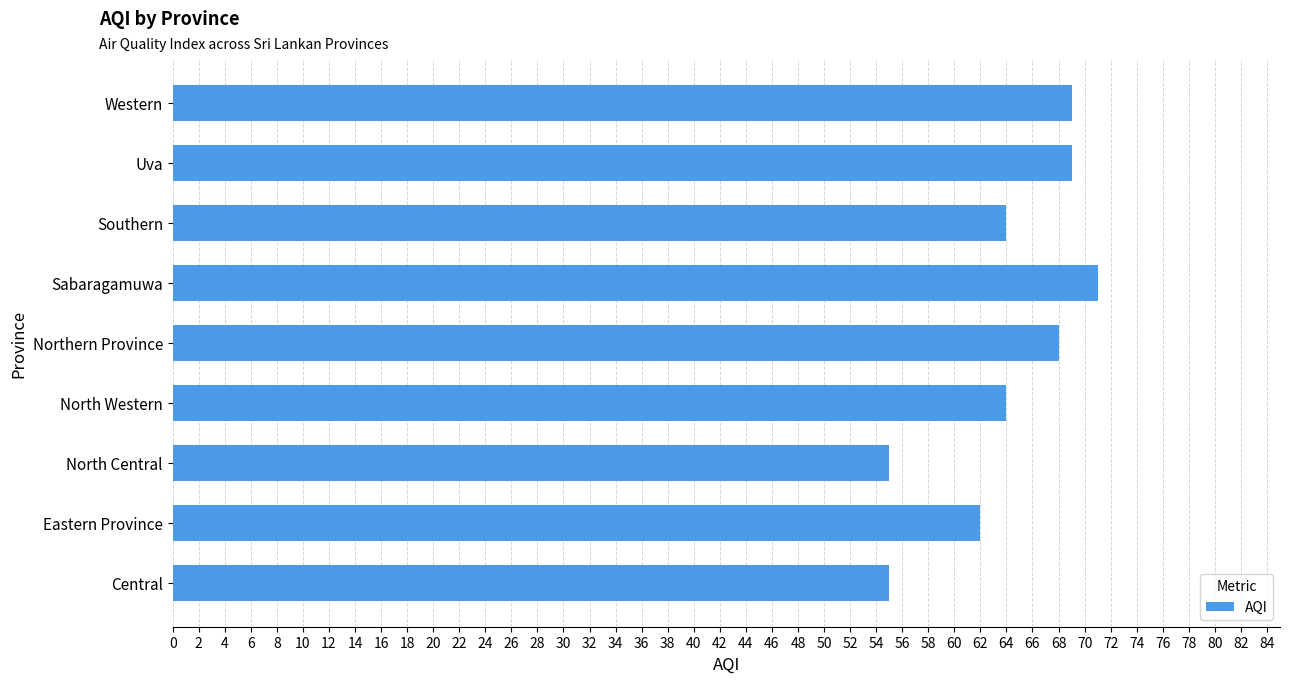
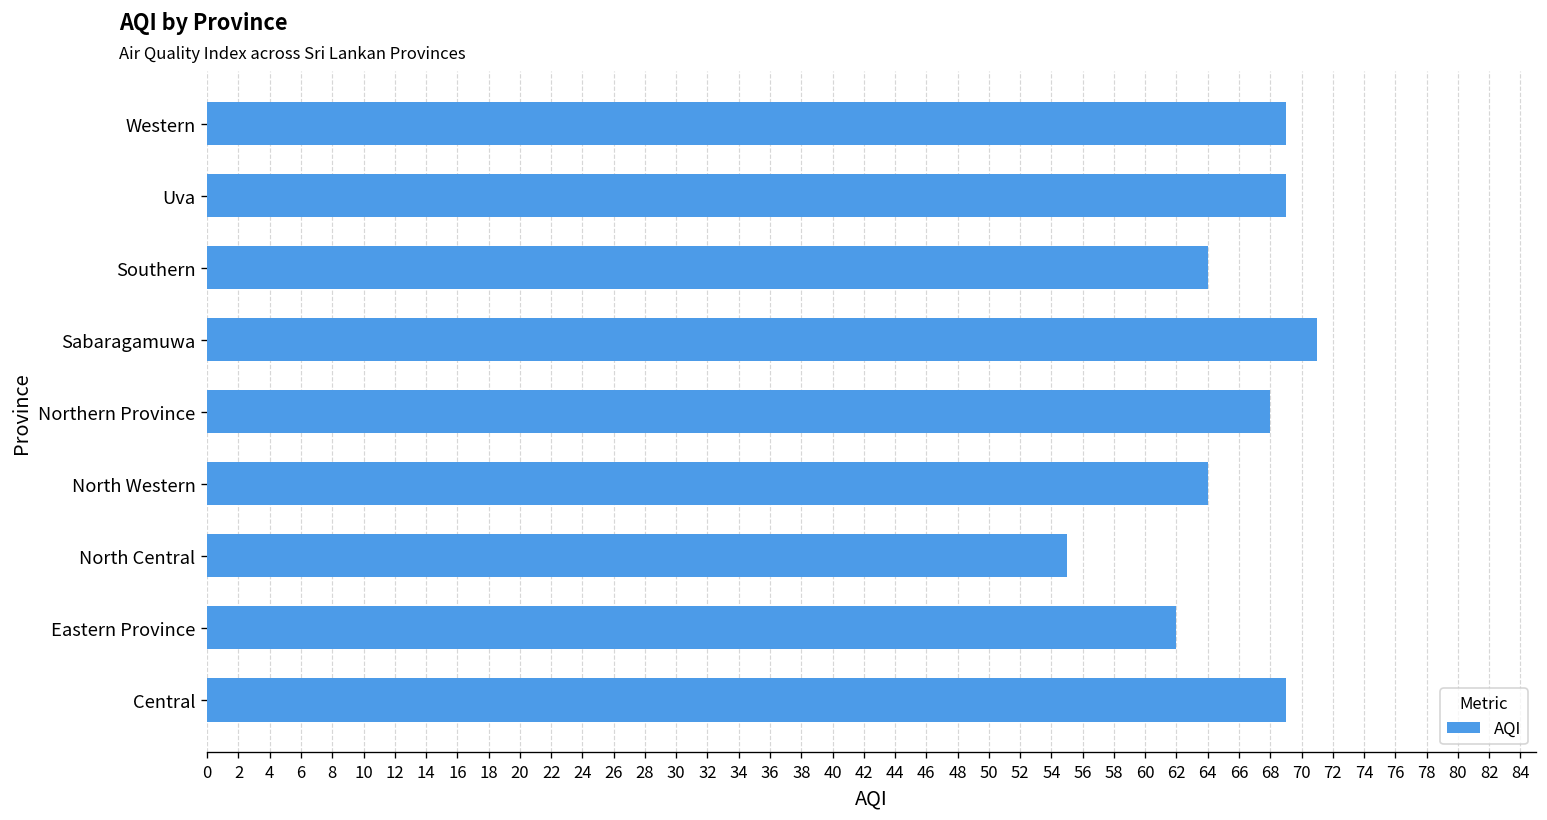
Central: 55 -> 69
